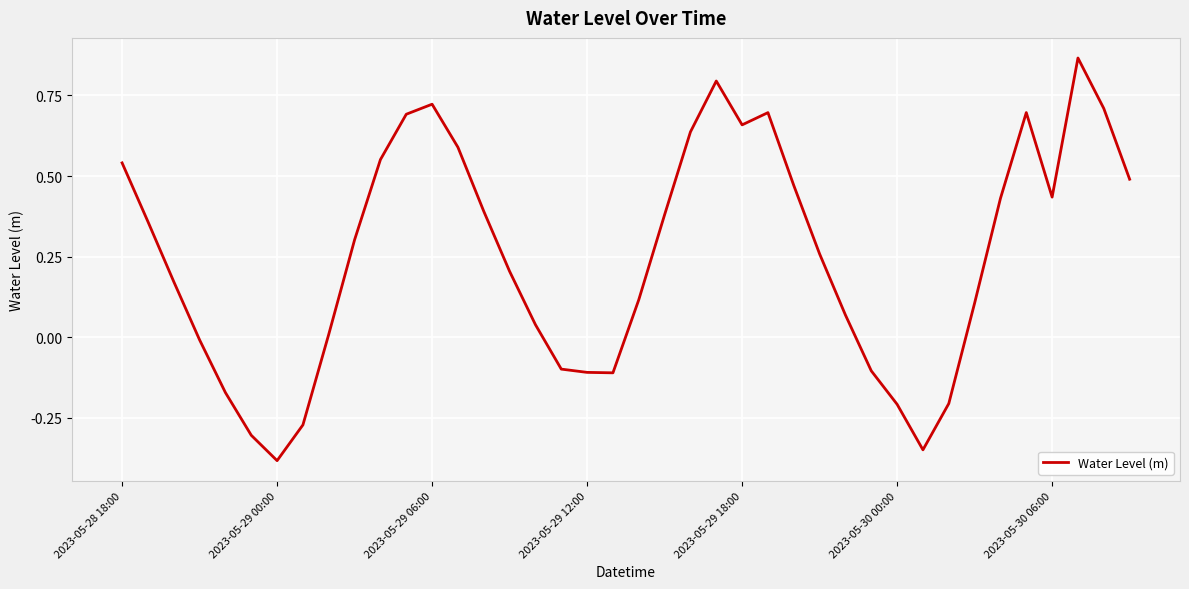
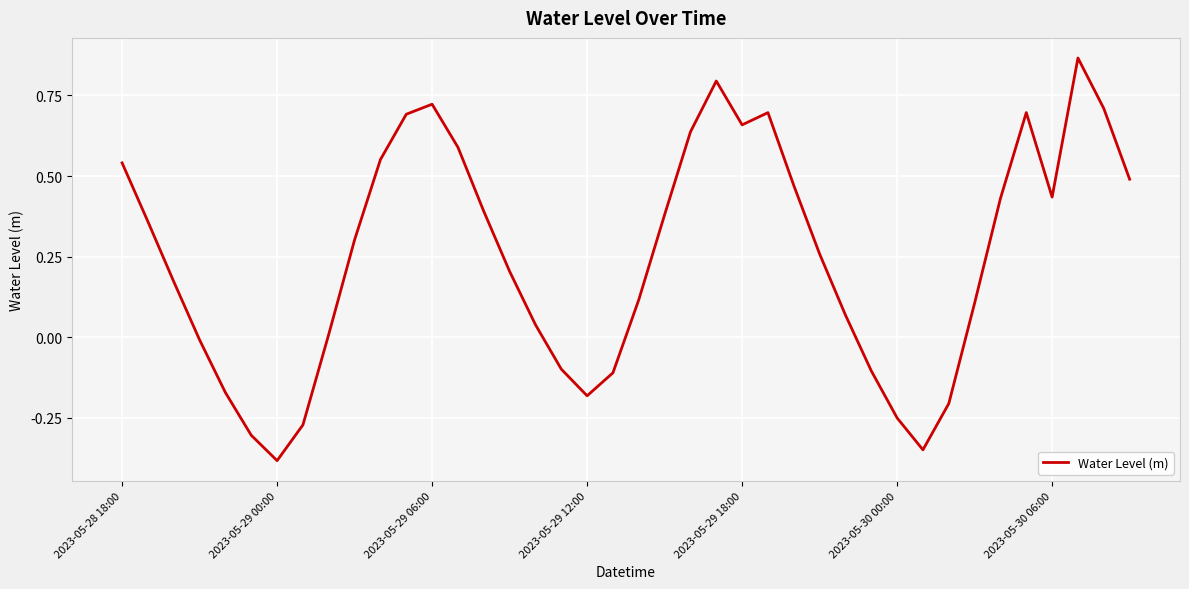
2023-05-29 12:00: -0.11 -> -0.18
2023-05-30 00:00: -0.21 -> -0.25
